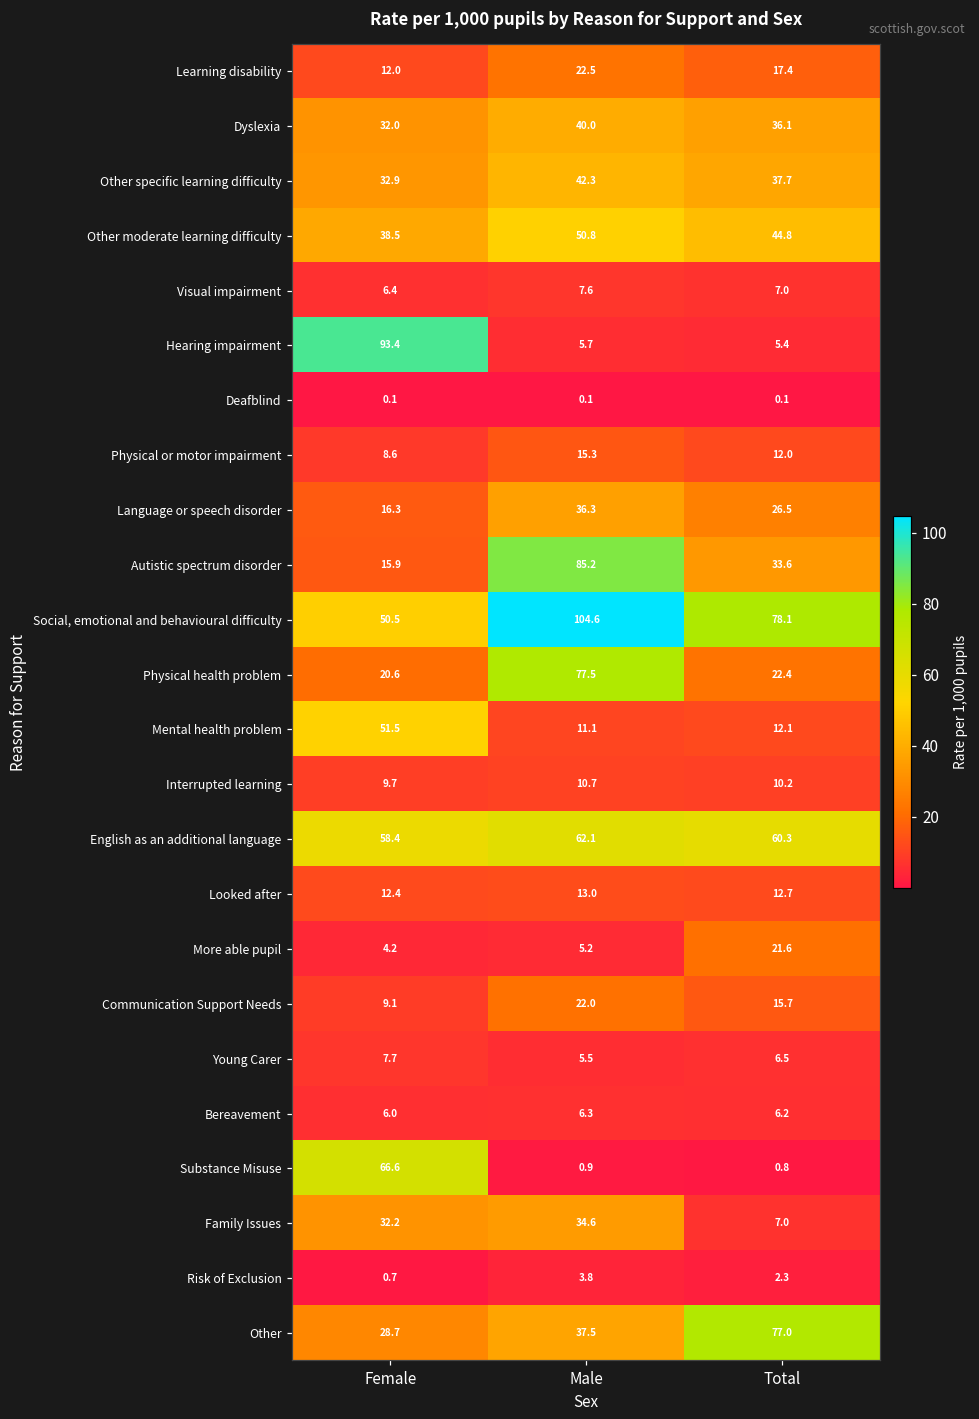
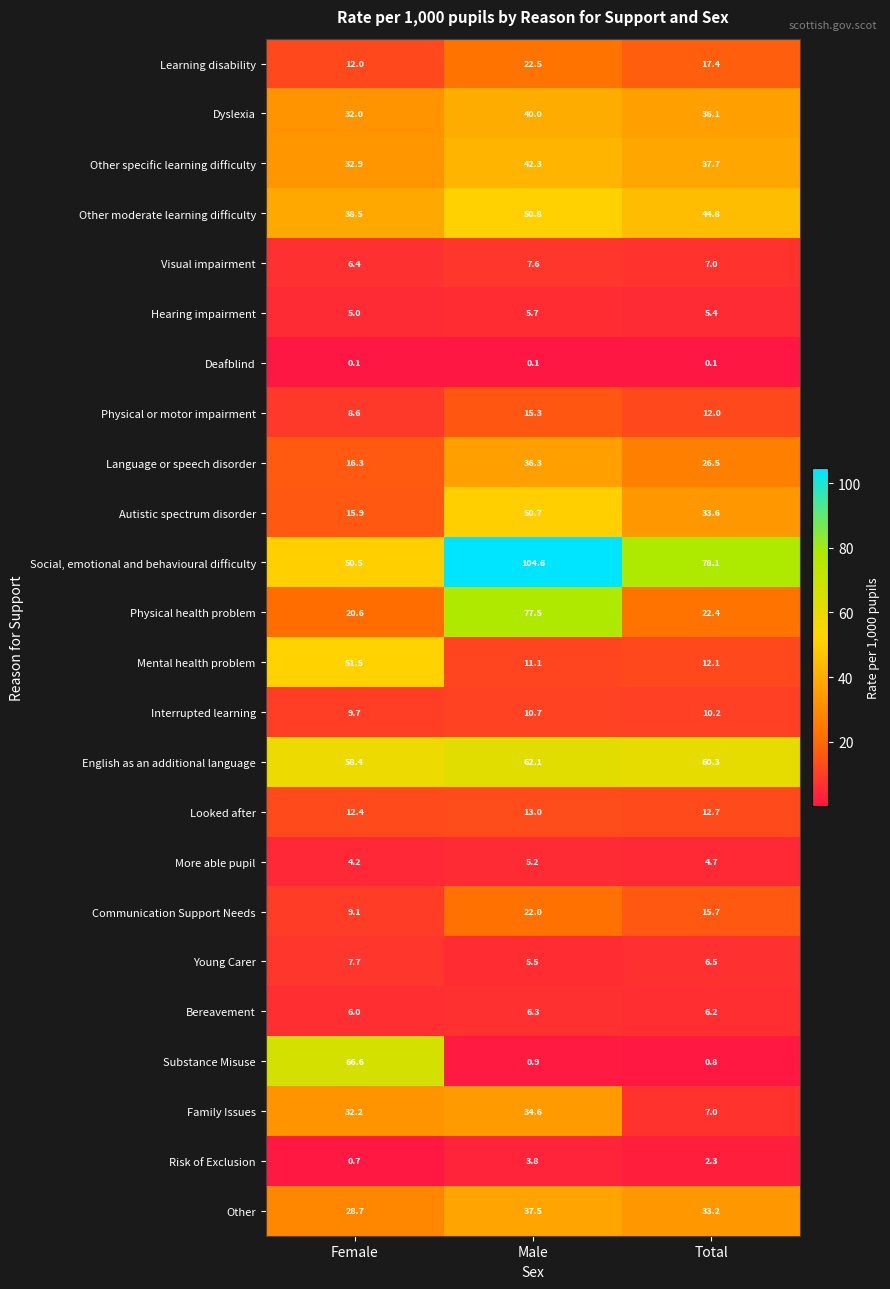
Hearing impairment, Female: 93.4 -> 5.0
Autistic spectrum disorder, Male: 85.2 -> 50.7
More able pupil, Total: 21.6 -> 4.7
Other, Total: 77.0 -> 33.2
